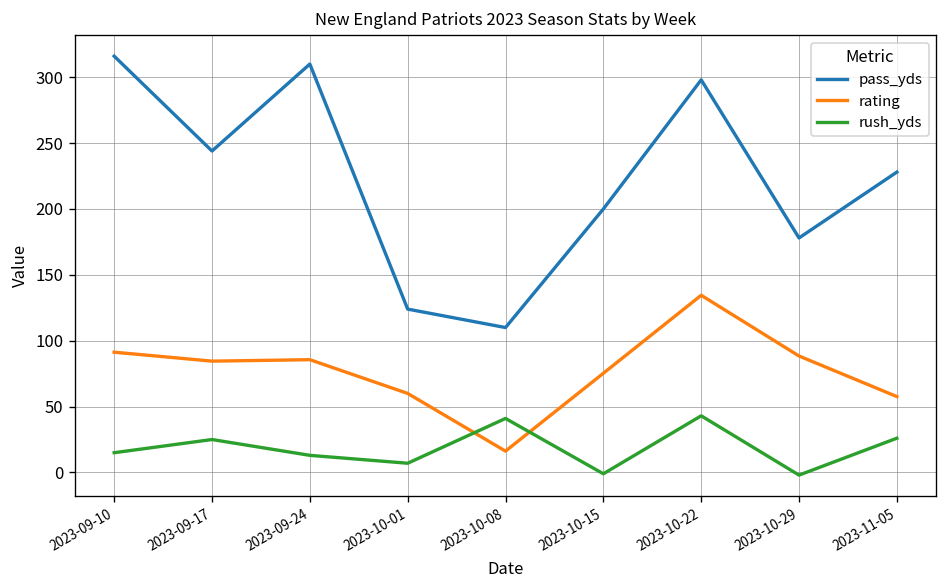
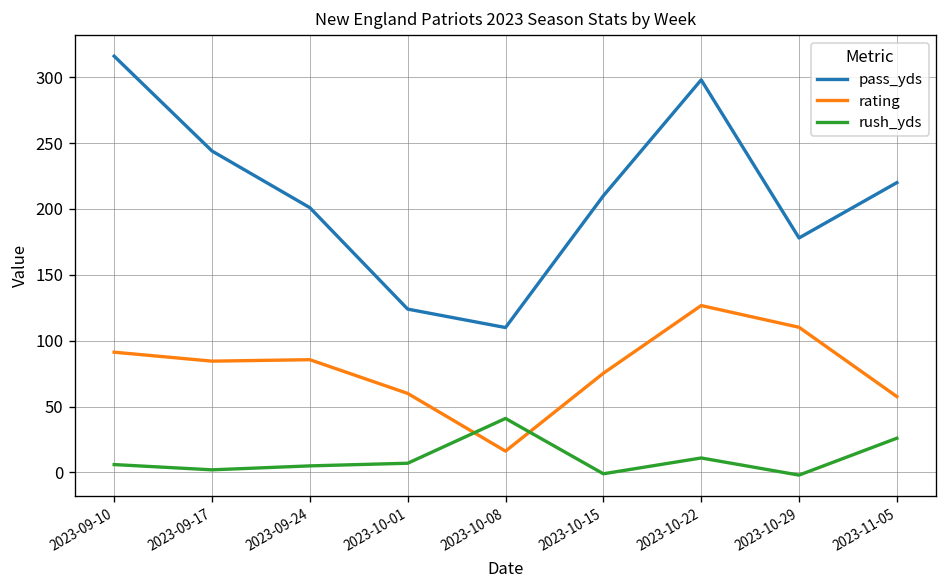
rush_yds, 2023-09-10: 15 -> 6
rush_yds, 2023-09-17: 25 -> 2
pass_yds, 2023-09-24: 310 -> 201
rush_yds, 2023-09-24: 13 -> 5
pass_yds, 2023-10-15: 200 -> 210
rating, 2023-10-22: 135 -> 127
rush_yds, 2023-10-22: 43 -> 11
rating, 2023-10-29: 88 -> 110
pass_yds, 2023-11-05: 228 -> 220
